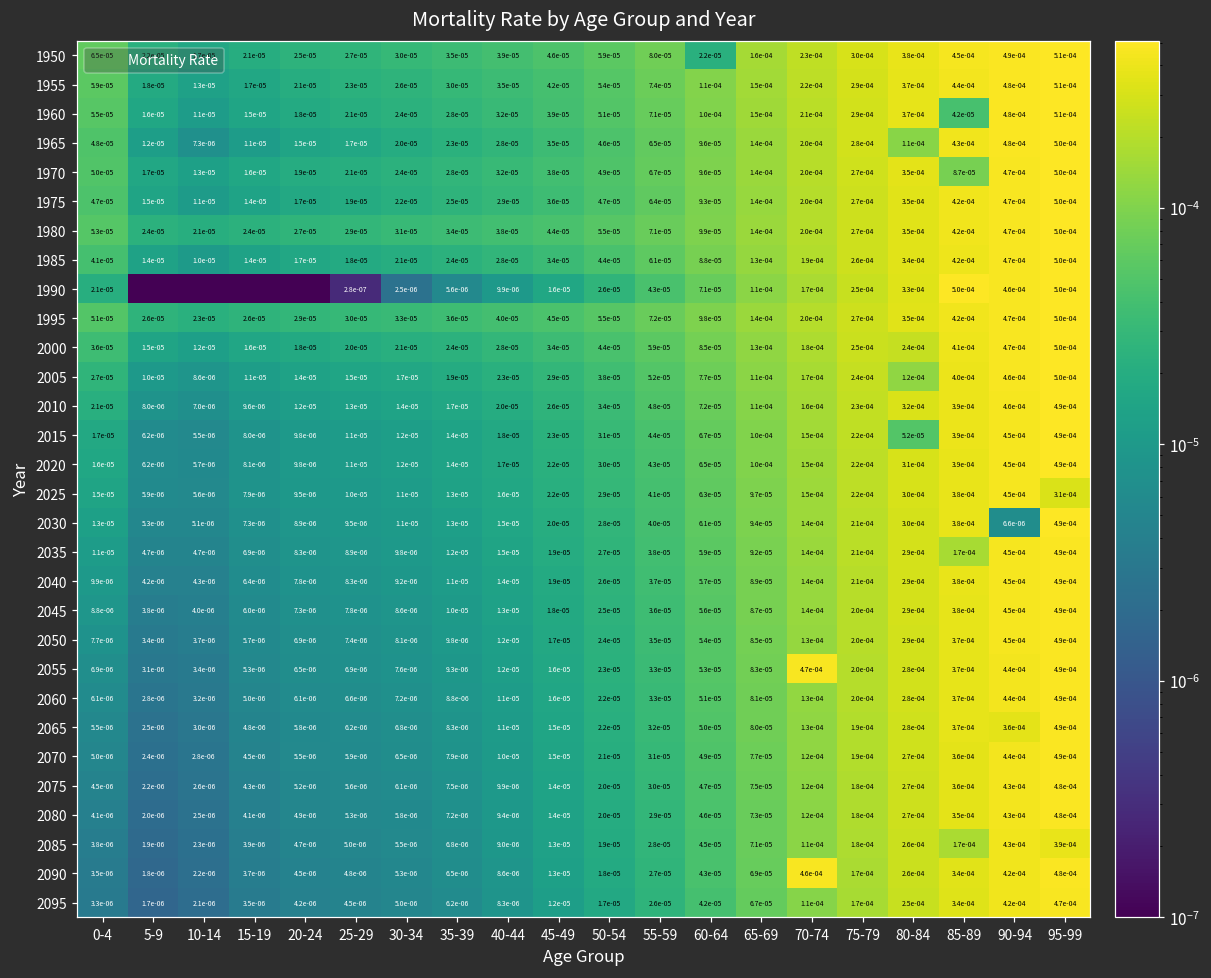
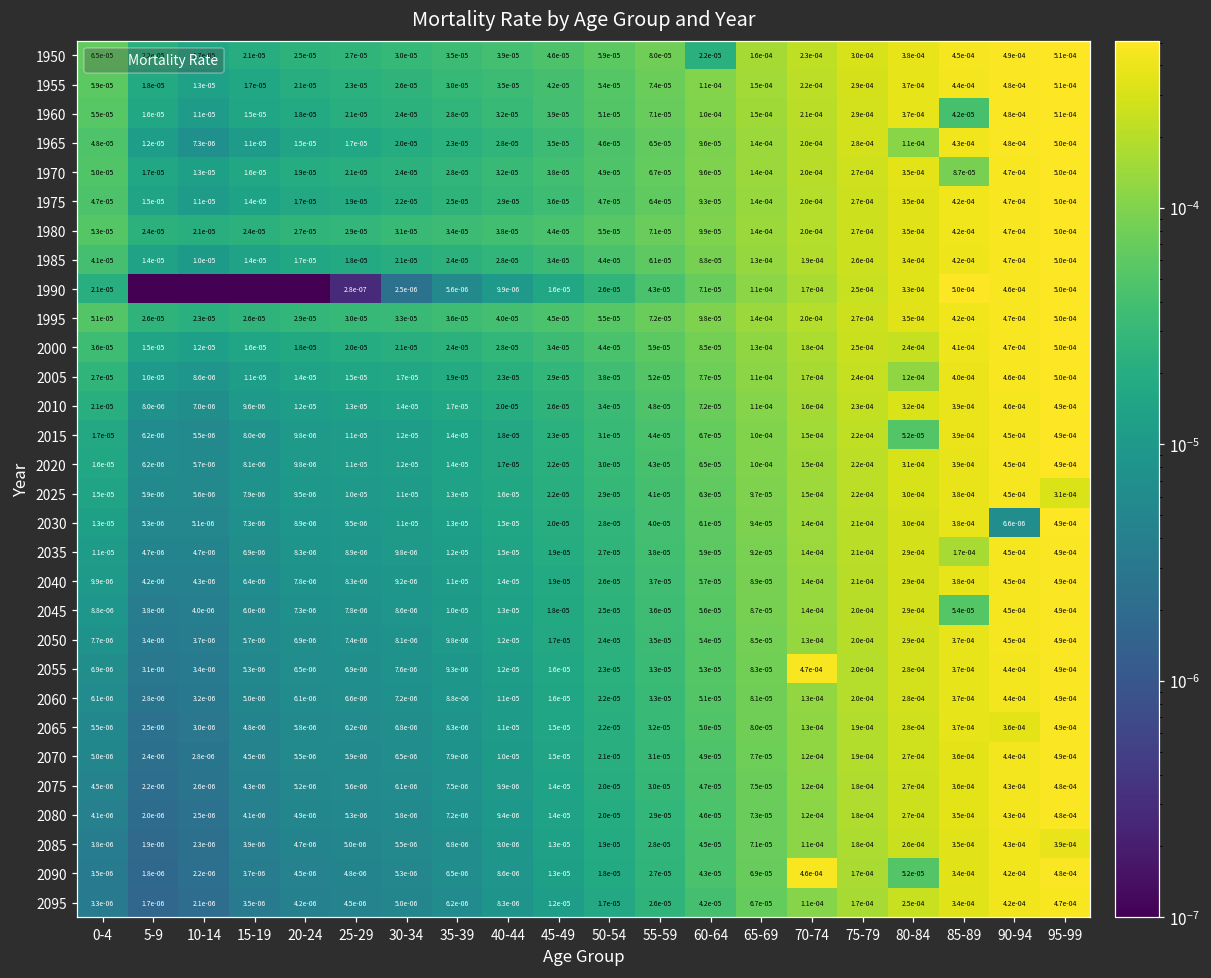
2045, 85-89: 3.8e-04 -> 5.4e-05
2085, 85-89: 1.7e-04 -> 3.5e-04
2090, 80-84: 2.6e-04 -> 5.2e-05
